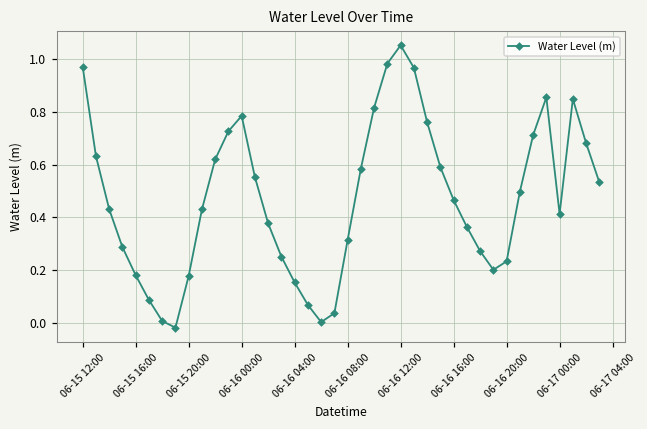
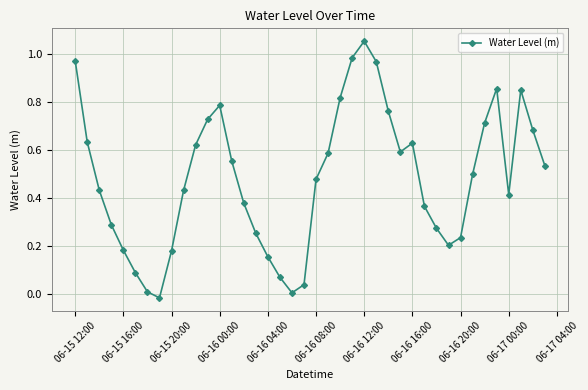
06-16 08:00: 0.31 -> 0.48
06-16 16:00: 0.47 -> 0.63
